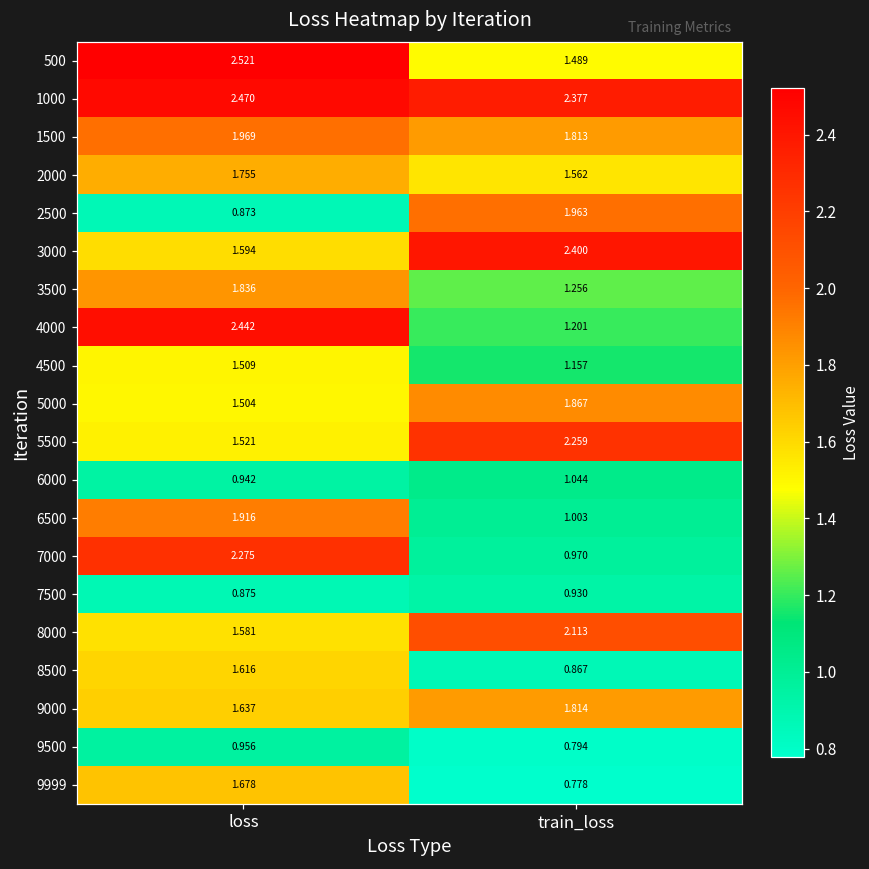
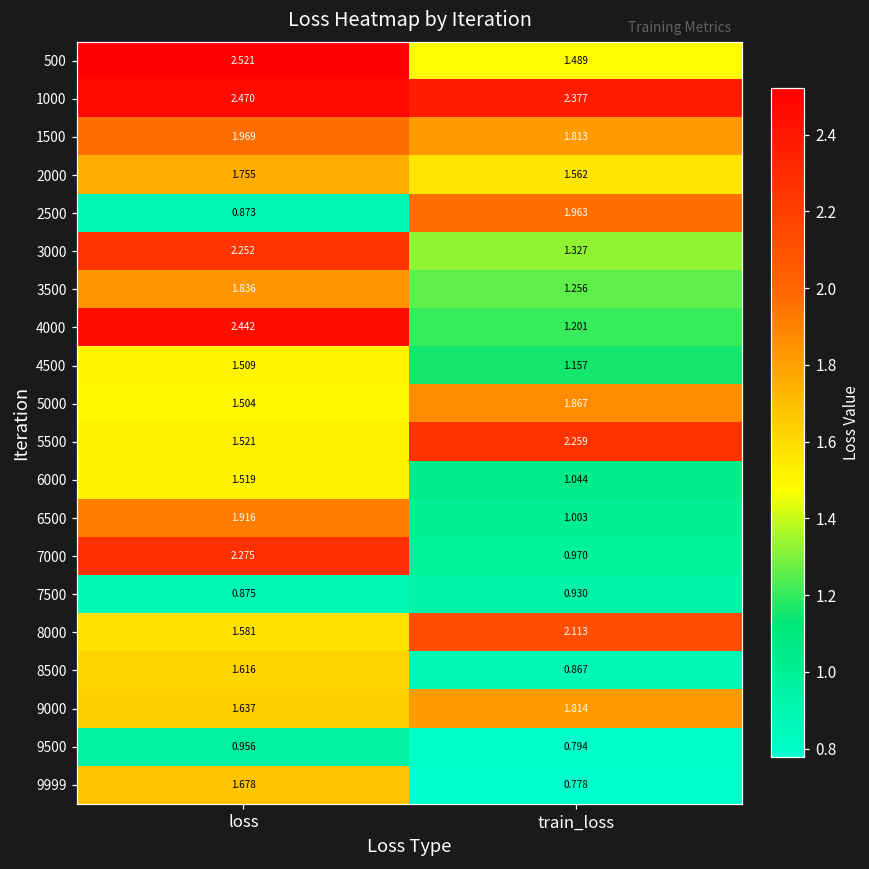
3000, loss: 1.594 -> 2.252
3000, train_loss: 2.400 -> 1.327
6000, loss: 0.942 -> 1.519
